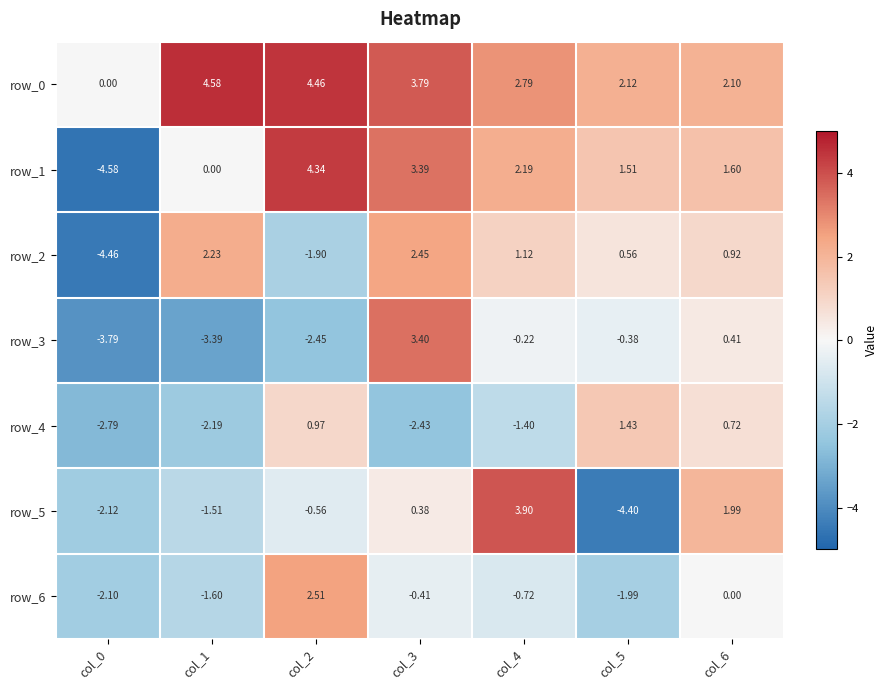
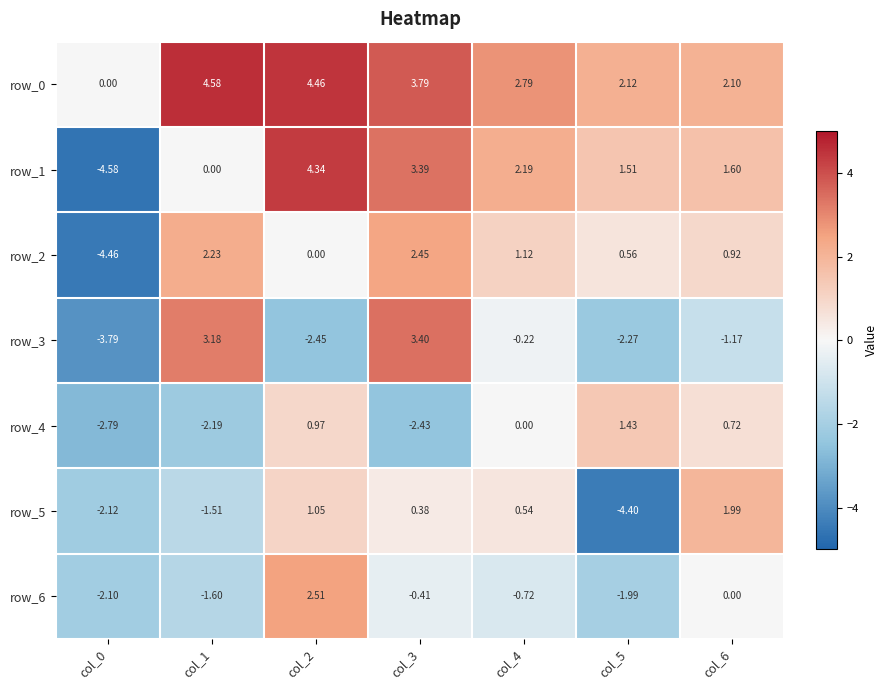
row_2, col_2: -1.90 -> 0.00
row_3, col_1: -3.39 -> 3.18
row_3, col_5: -0.38 -> -2.27
row_3, col_6: 0.41 -> -1.17
row_4, col_4: -1.40 -> 0.00
row_5, col_2: -0.56 -> 1.05
row_5, col_4: 3.90 -> 0.54
